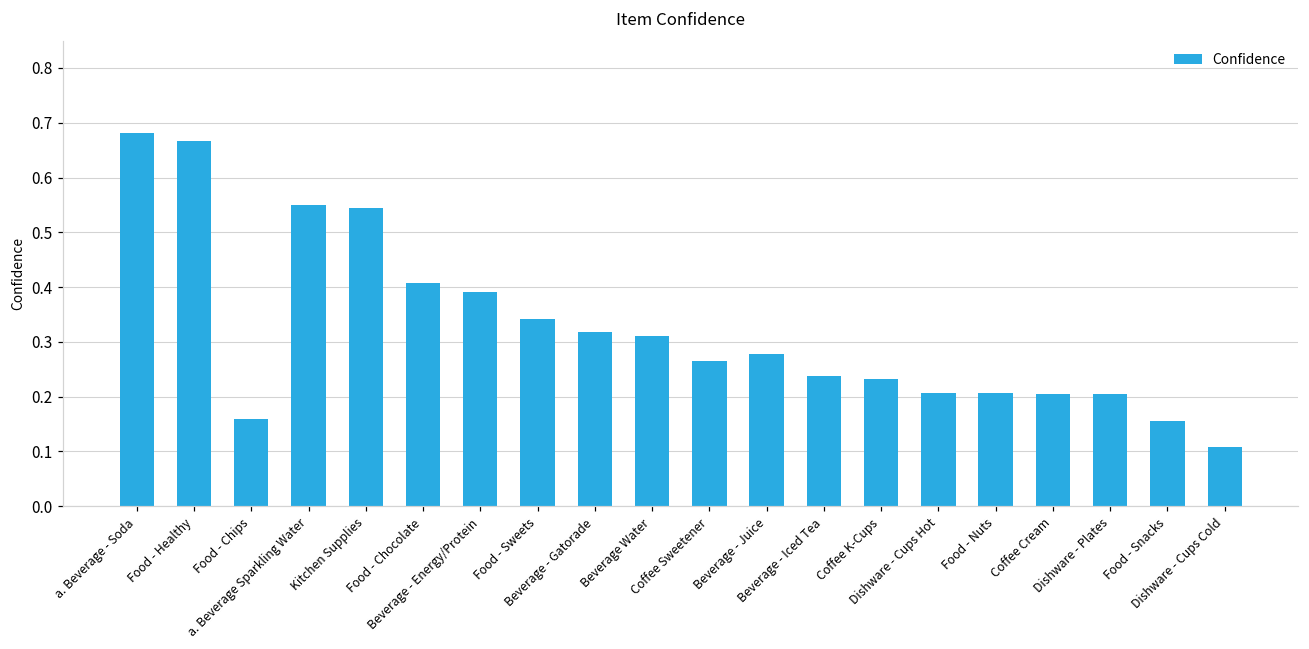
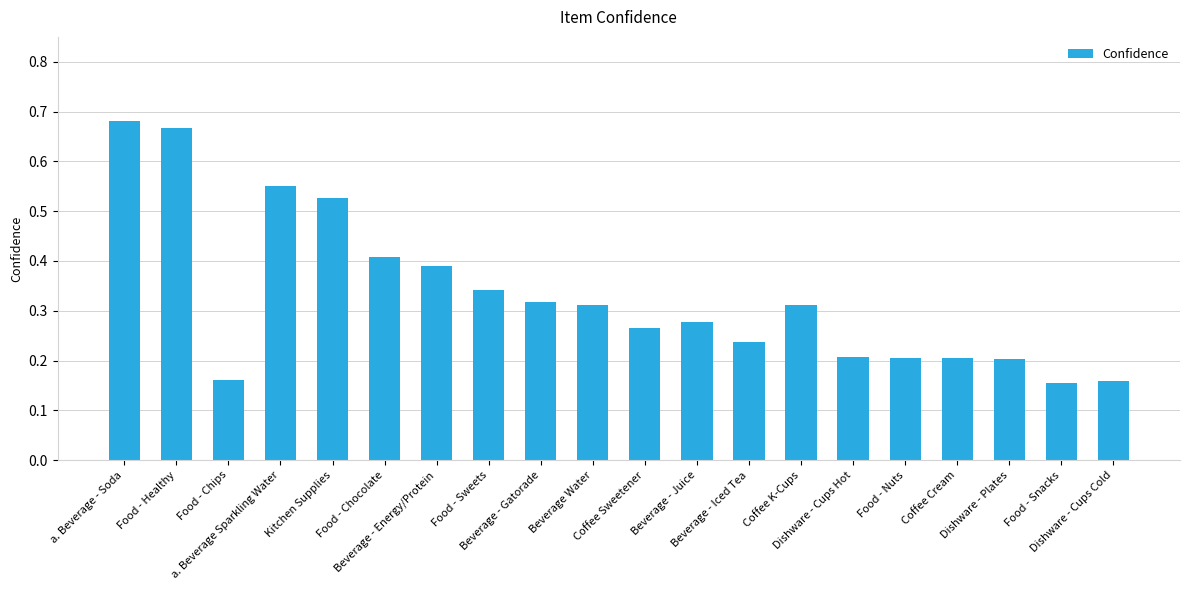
Kitchen Supplies: 0.54 -> 0.53
Coffee K-Cups: 0.23 -> 0.31
Dishware - Cups Cold: 0.11 -> 0.16
